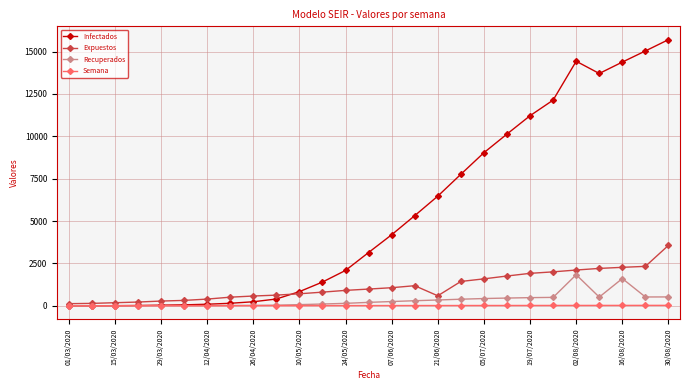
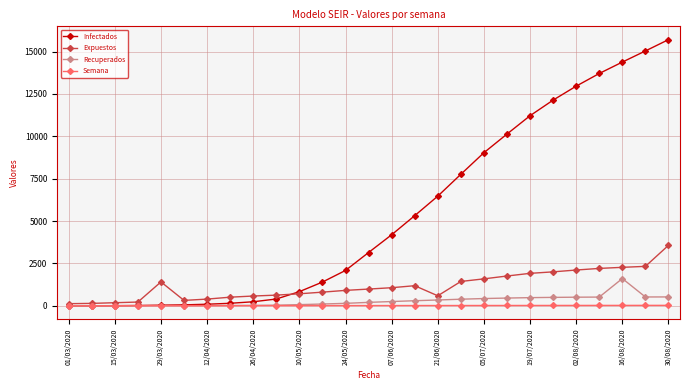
Expuestos, 29/03/2020: 300 -> 1400
Infectados, 02/08/2020: 14400 -> 13000
Recuperados, 02/08/2020: 1800 -> 500
